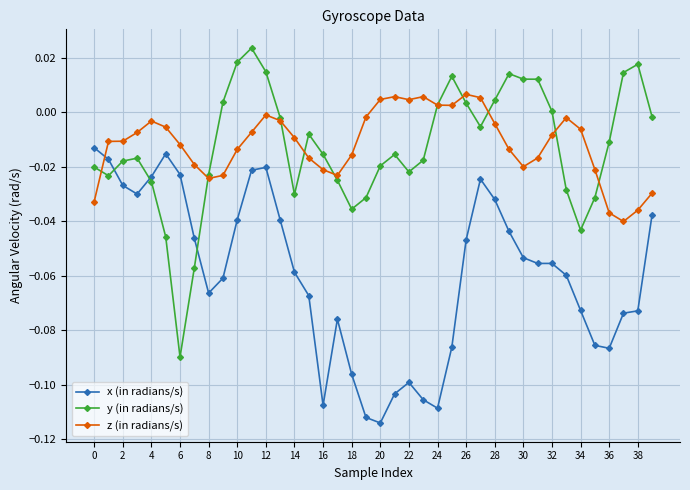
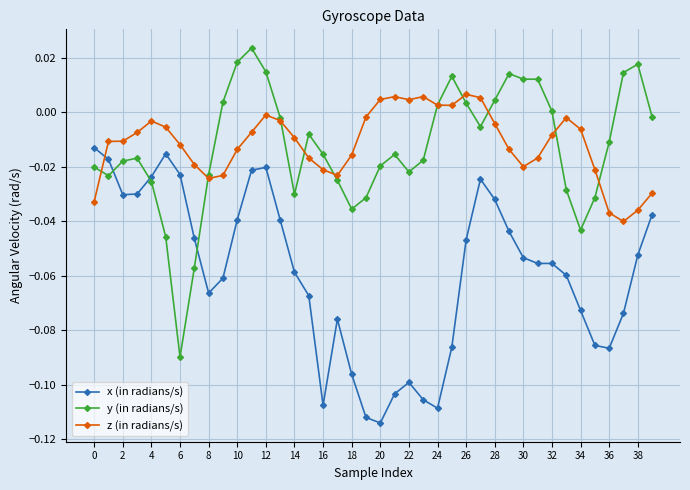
x (in radians/s), 2: -0.027 -> -0.030
x (in radians/s), 38: -0.073 -> -0.052
